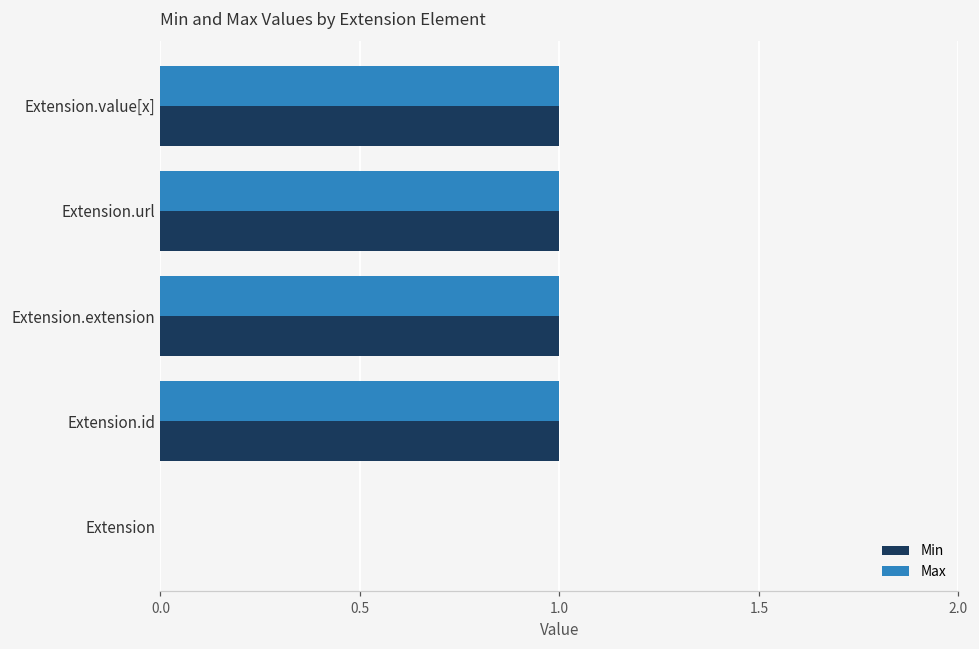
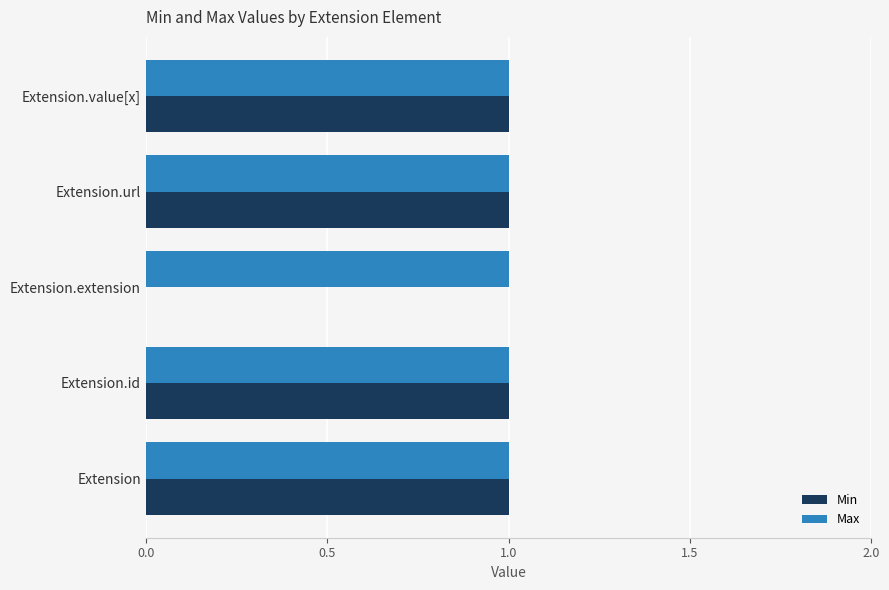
Min, Extension.extension: 1 -> 0
Max, Extension: 0 -> 1
Min, Extension: 0 -> 1
